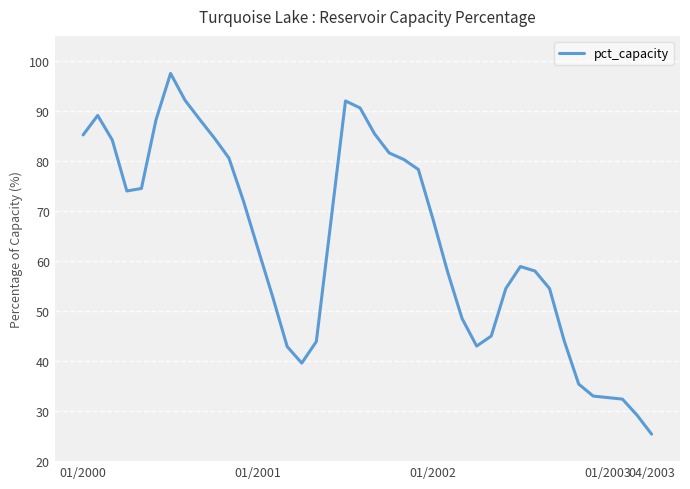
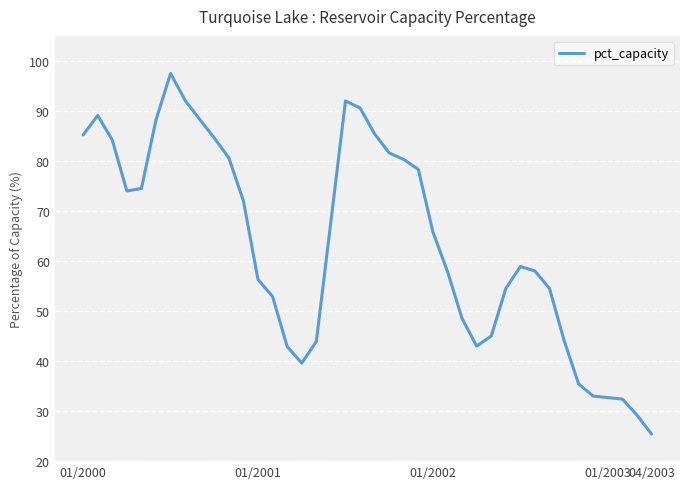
01/2001: 62 -> 56
01/2002: 68 -> 66
